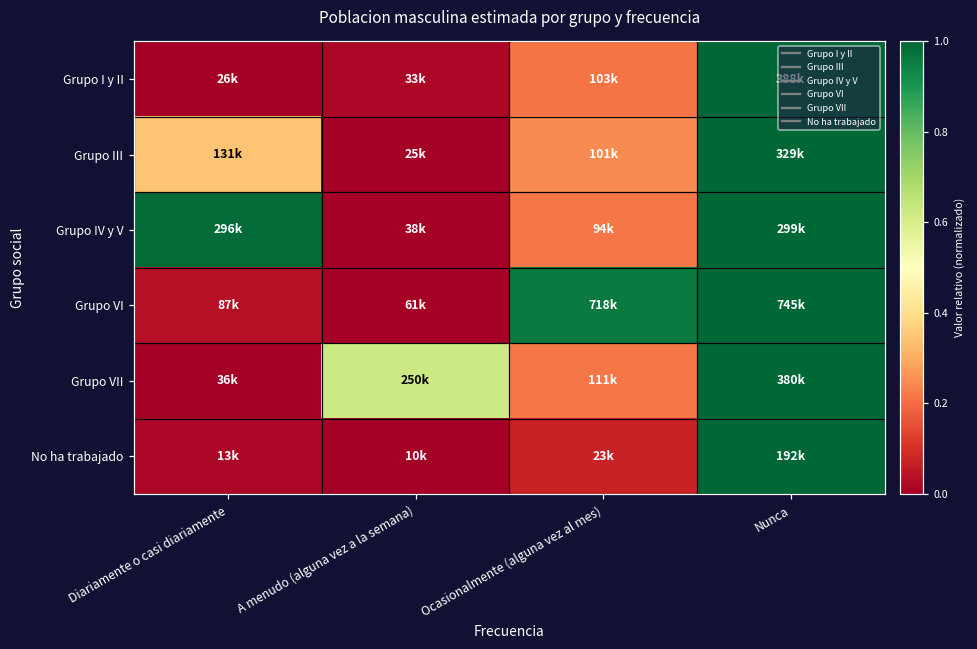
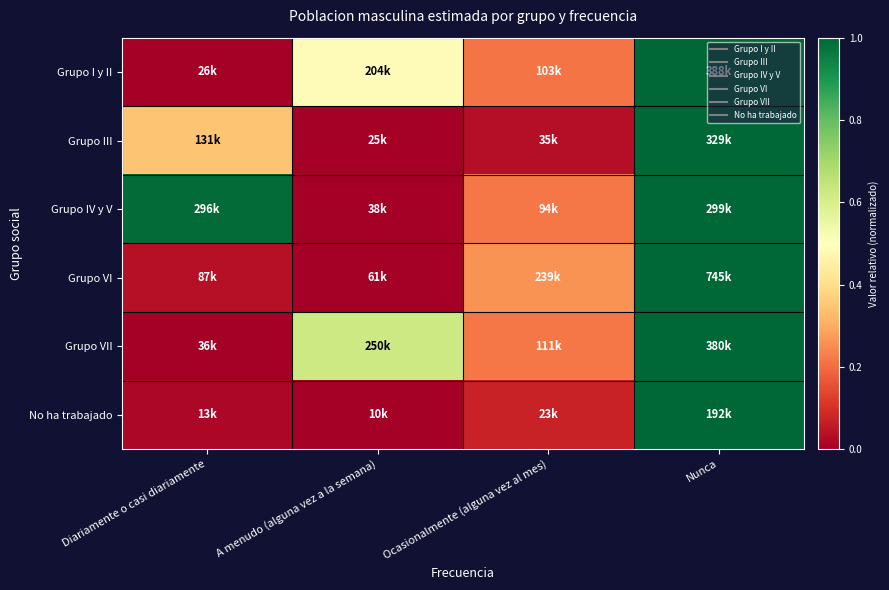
Grupo I y II, A menudo (alguna vez a la semana): 33k -> 204k
Grupo III, Ocasionalmente (alguna vez al mes): 101k -> 35k
Grupo VI, Ocasionalmente (alguna vez al mes): 718k -> 239k
